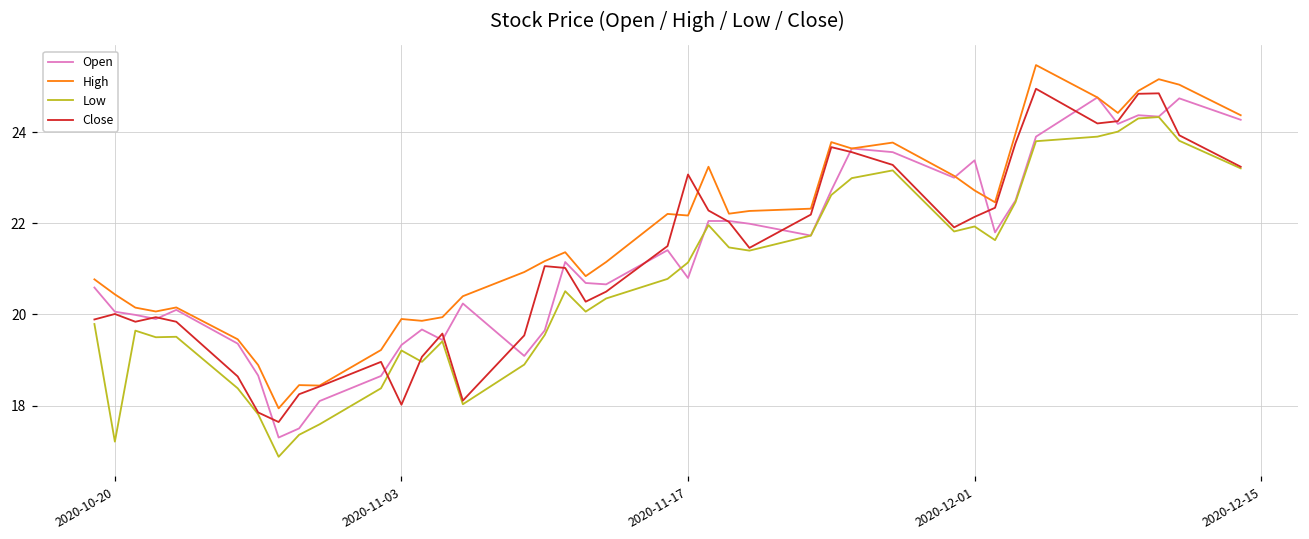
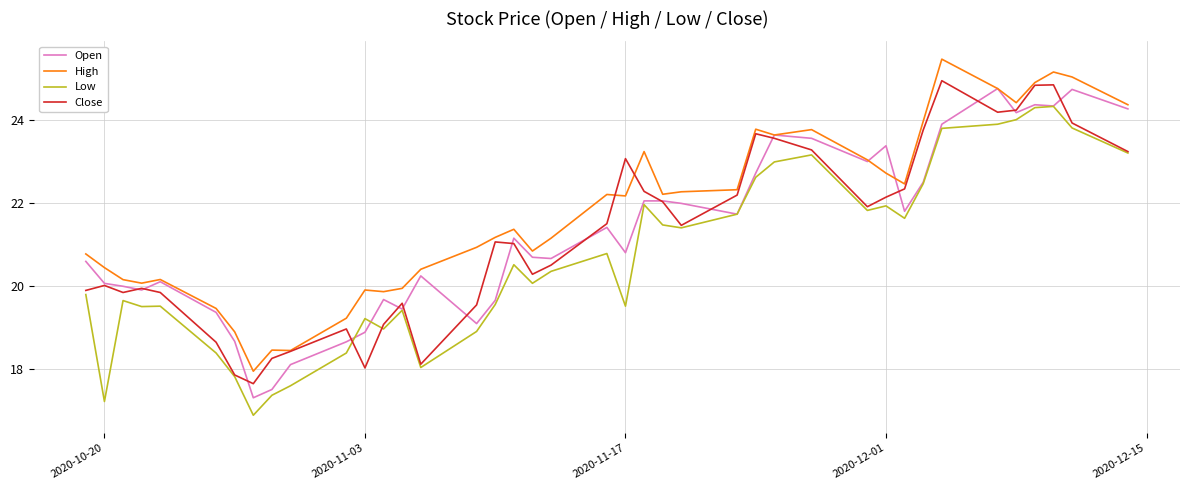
Open, 2020-11-03: 19.3 -> 18.9
Low, 2020-11-17: 21.1 -> 19.5
